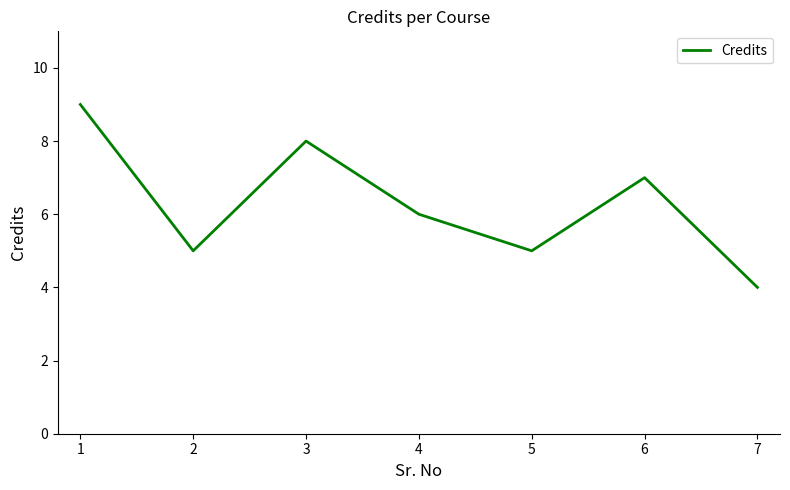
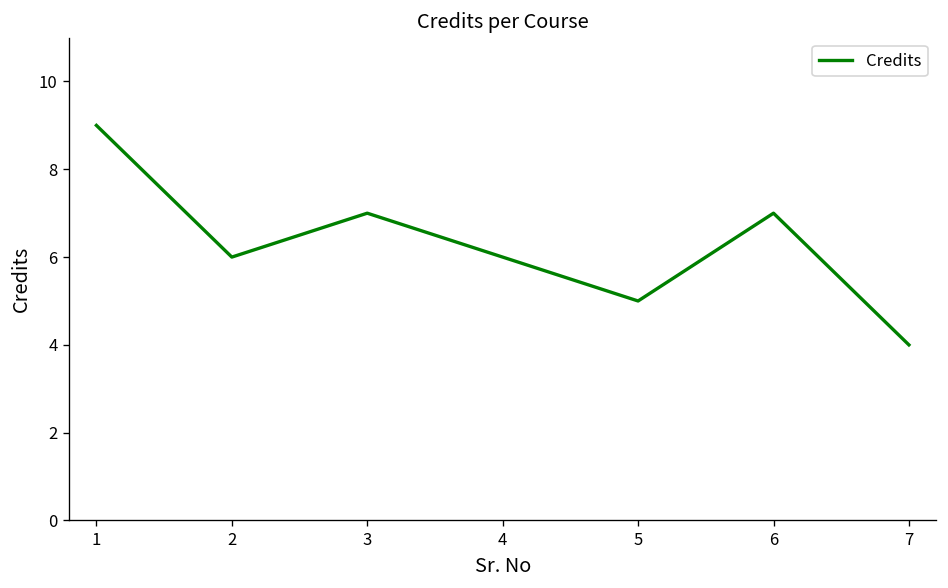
2: 5 -> 6
3: 8 -> 7
